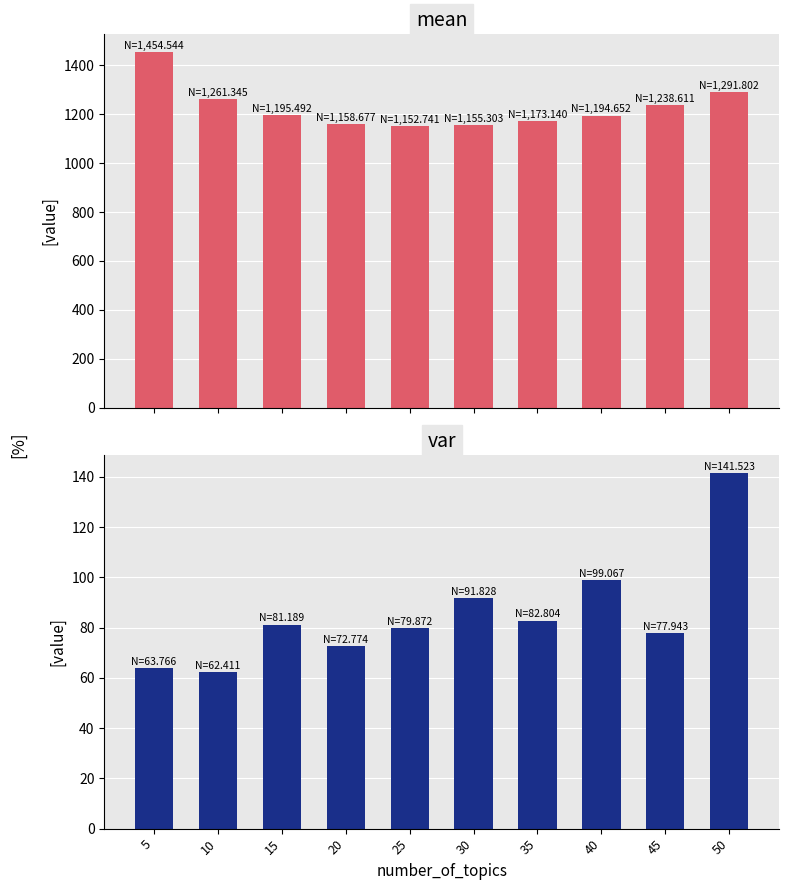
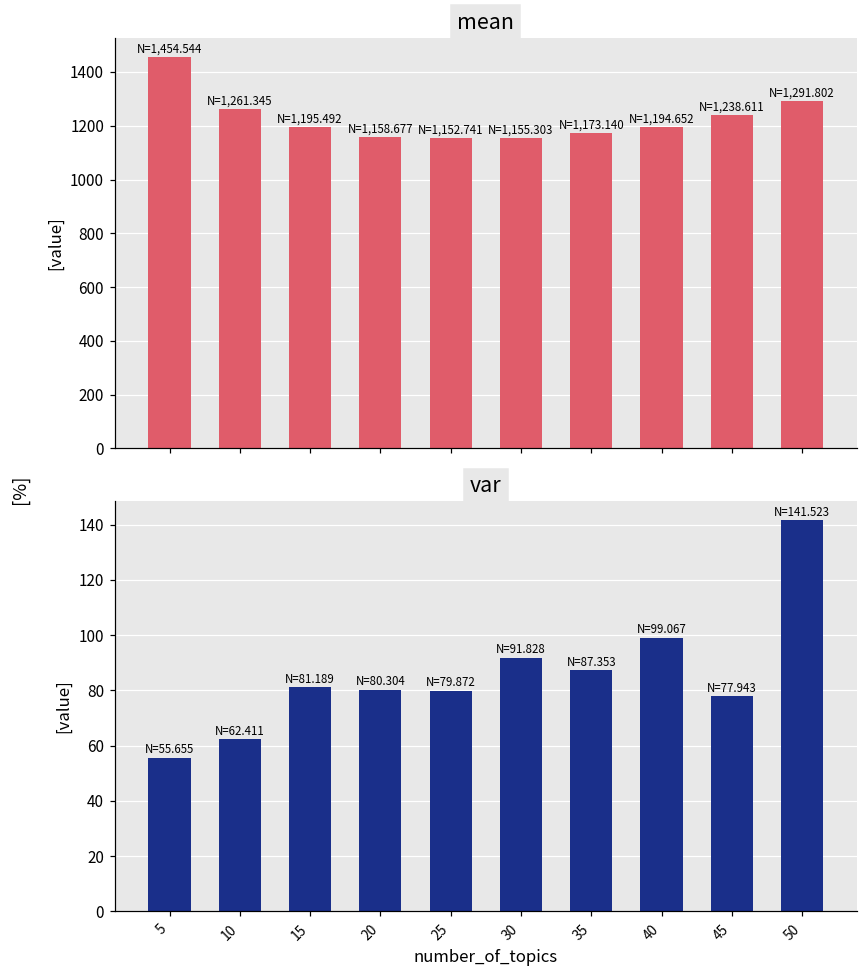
var, 5: 63.766 -> 55.655
var, 20: 72.774 -> 80.304
var, 35: 82.804 -> 87.353
